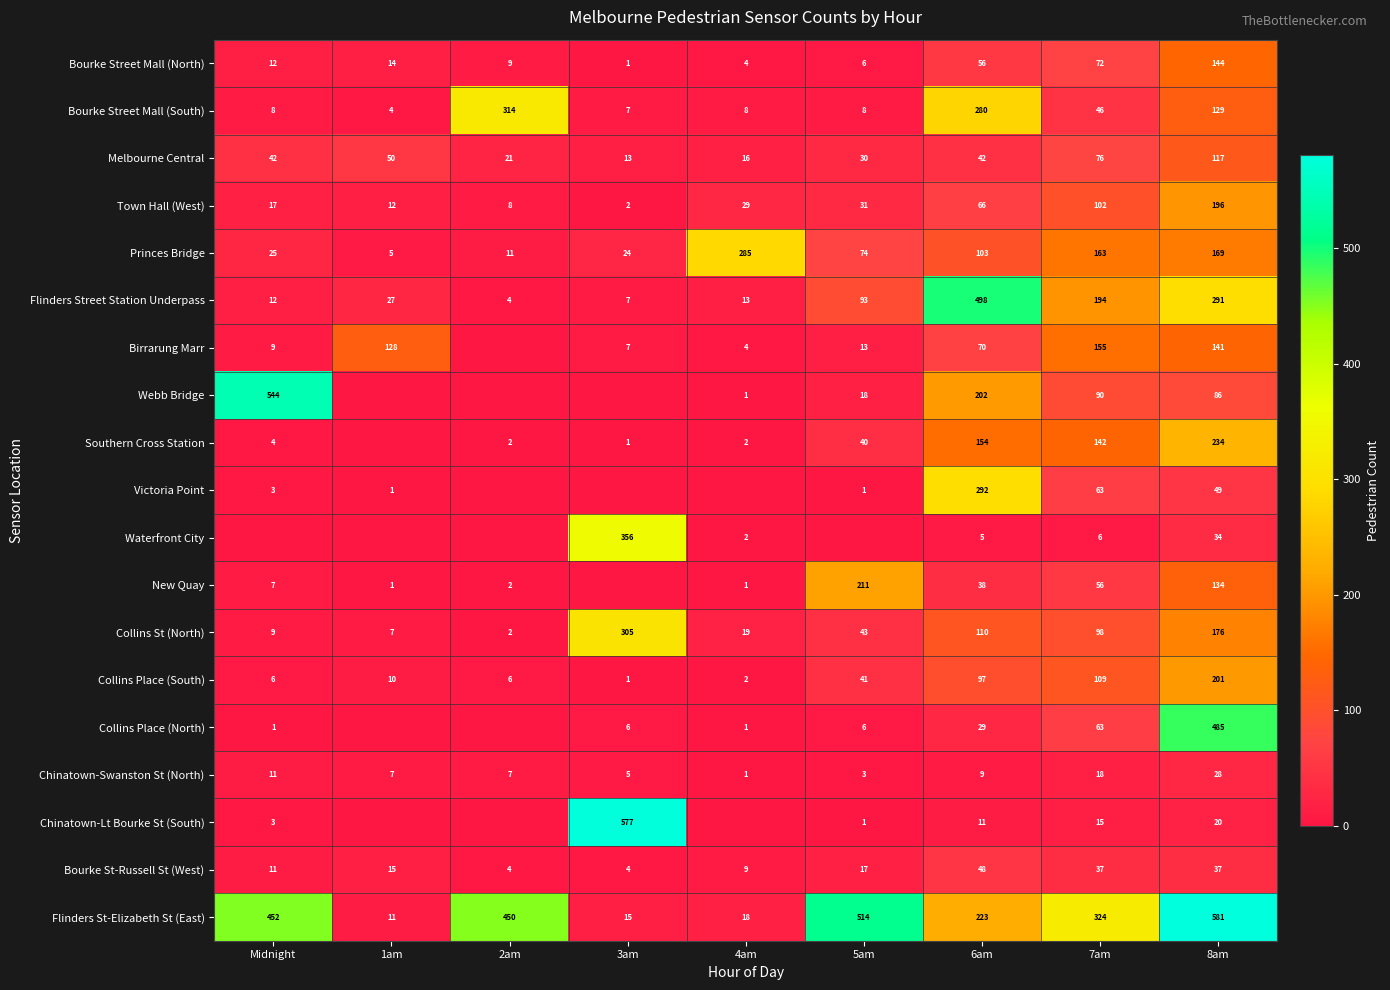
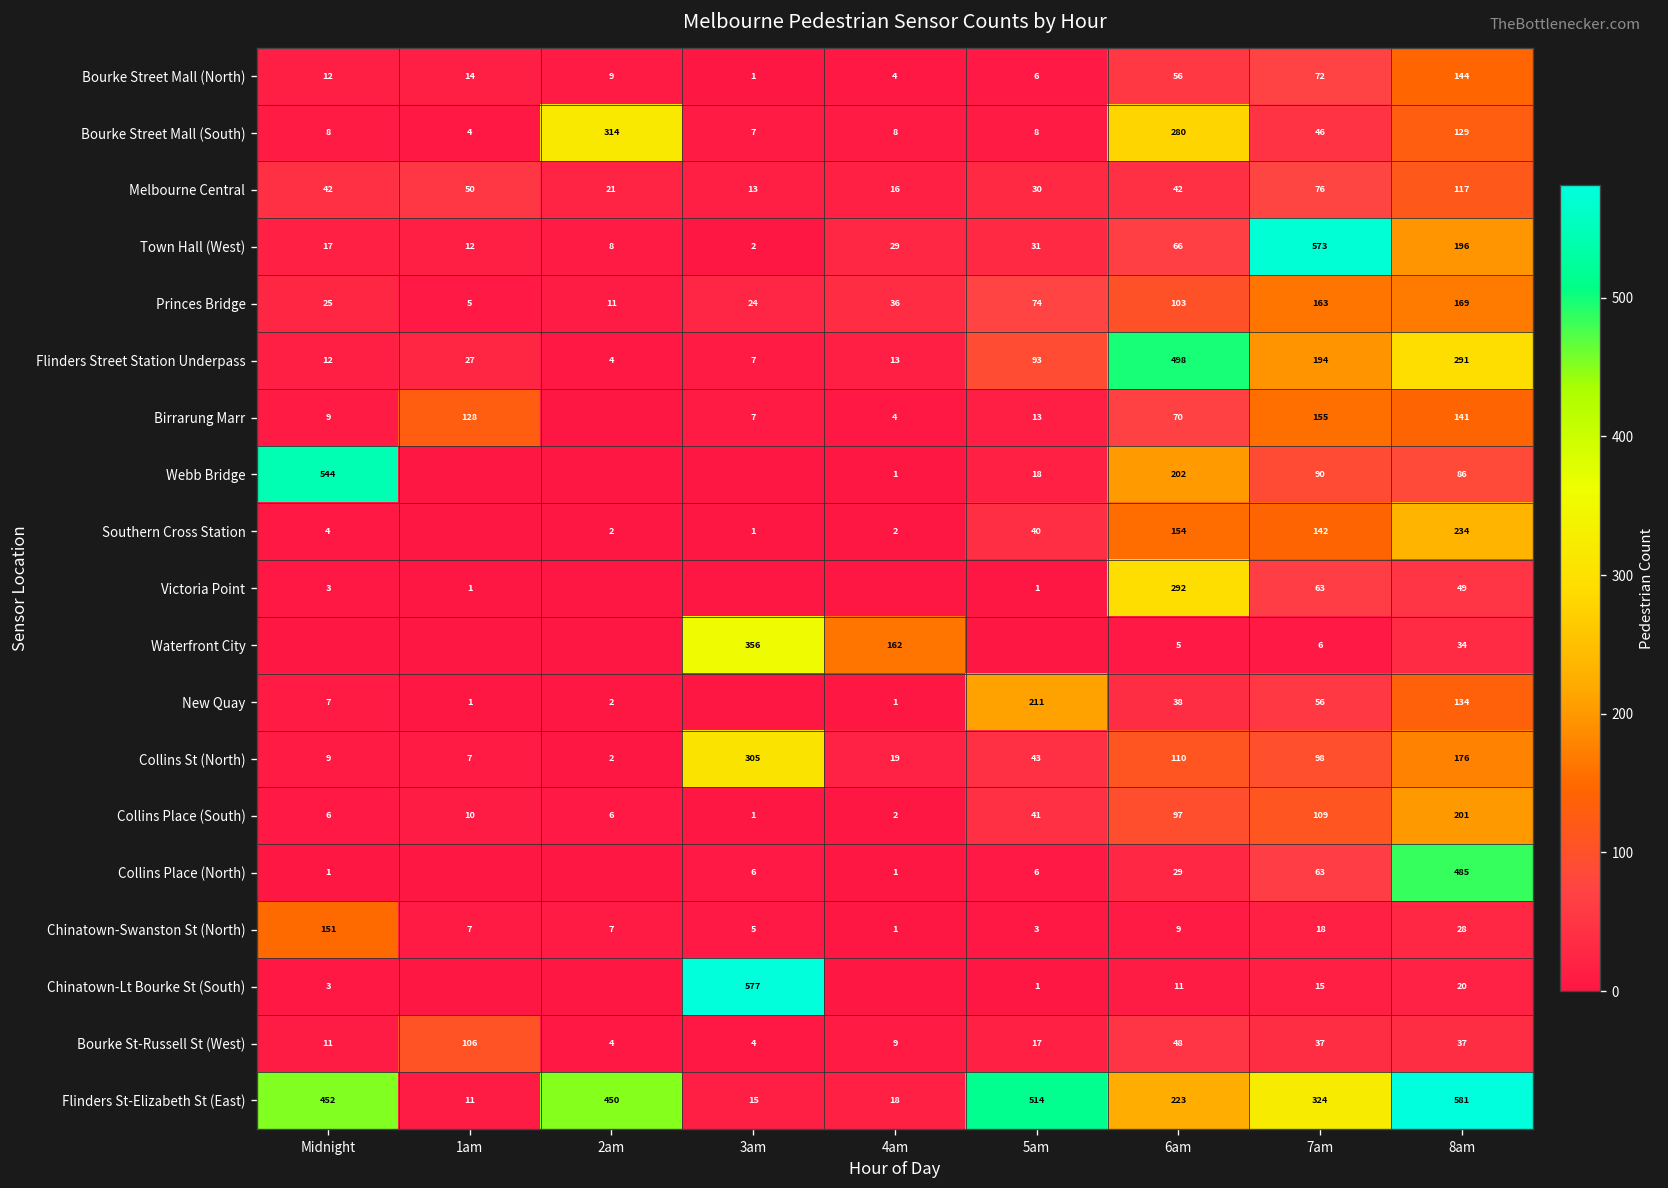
Town Hall (West), 7am: 102 -> 573
Princes Bridge, 4am: 285 -> 36
Waterfront City, 4am: 2 -> 162
Chinatown-Swanston St (North), Midnight: 11 -> 151
Bourke St-Russell St (West), 1am: 15 -> 106
